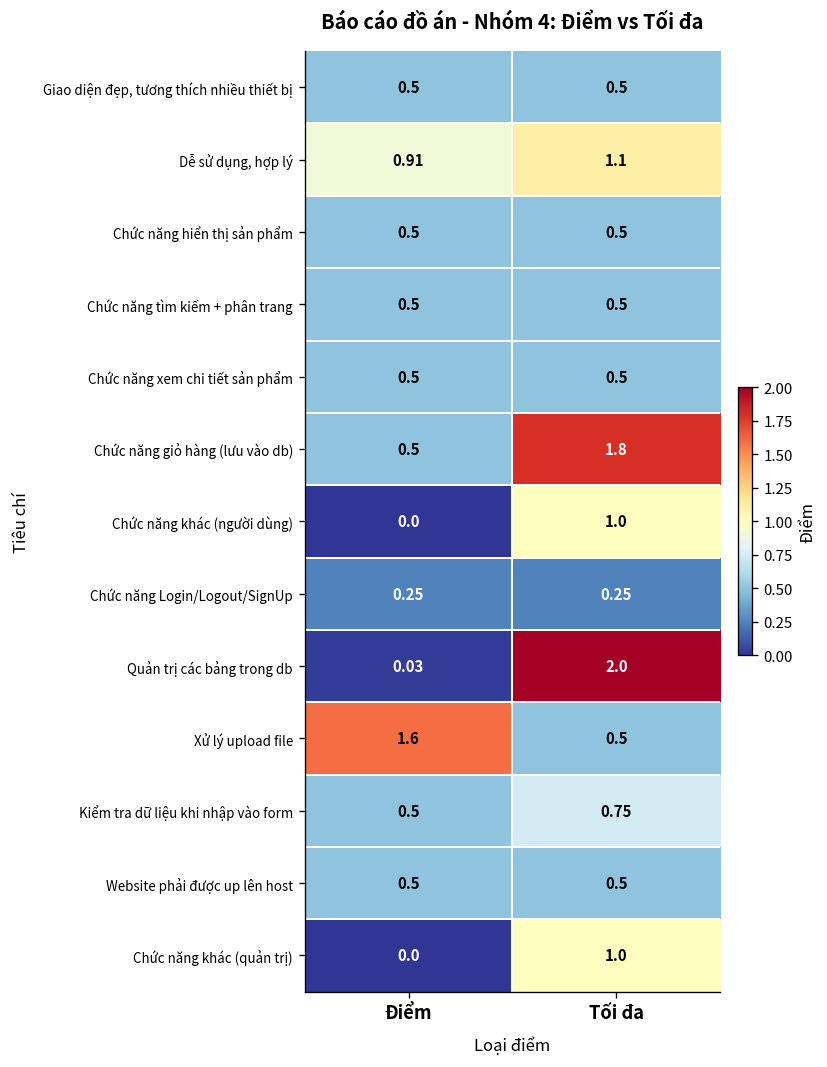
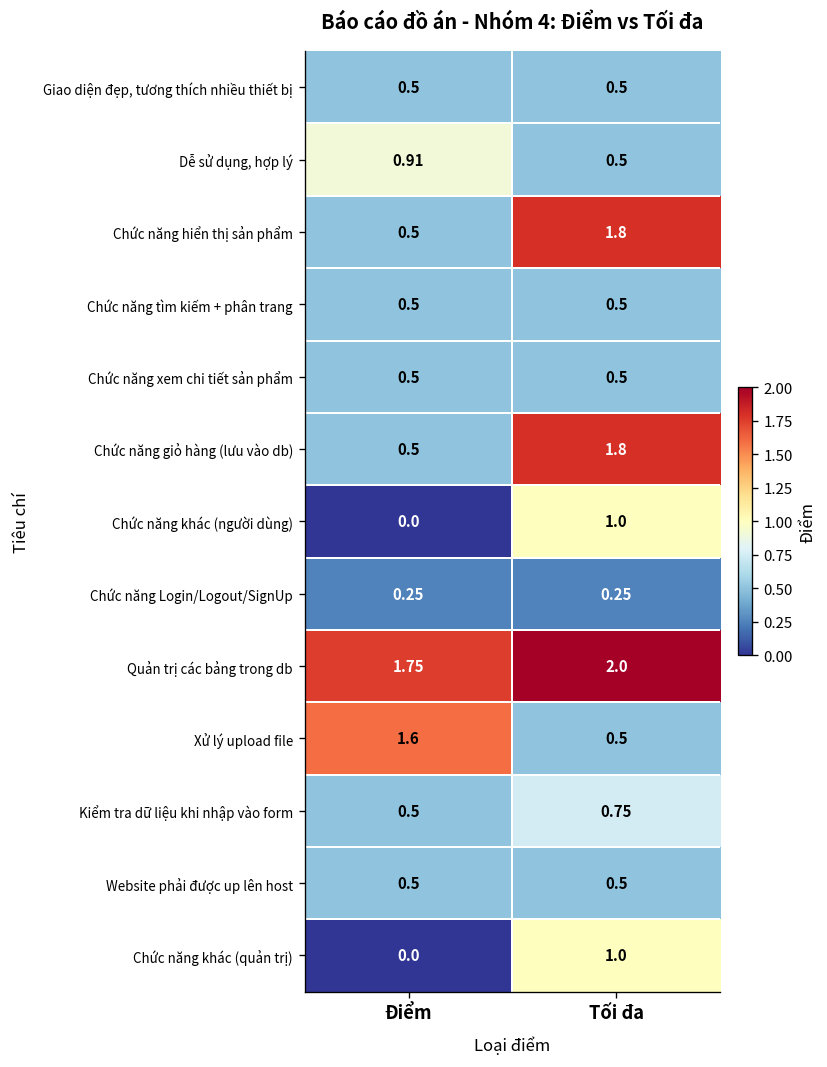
Dễ sử dụng, hợp lý, Tối đa: 1.1 -> 0.5
Chức năng hiển thị sản phẩm, Tối đa: 0.5 -> 1.8
Quản trị các bảng trong db, Điểm: 0.03 -> 1.75
